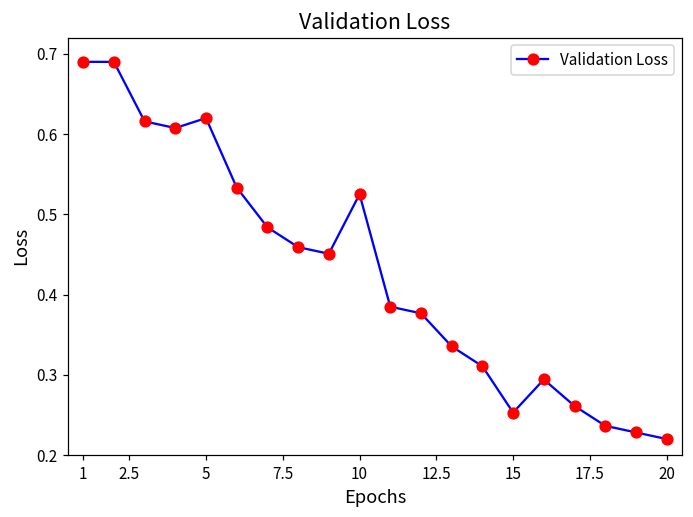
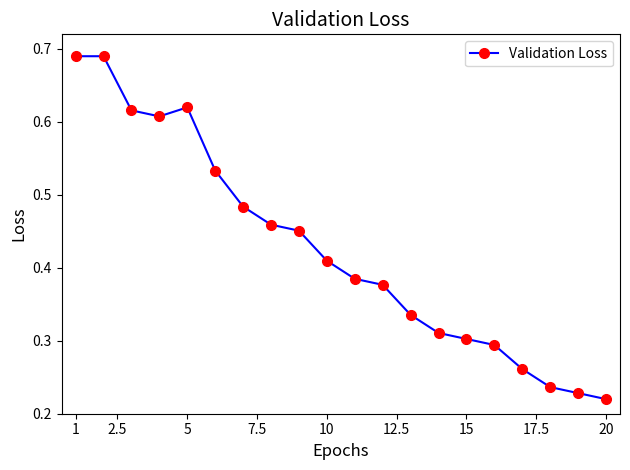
10: 0.53 -> 0.41
15: 0.25 -> 0.30
